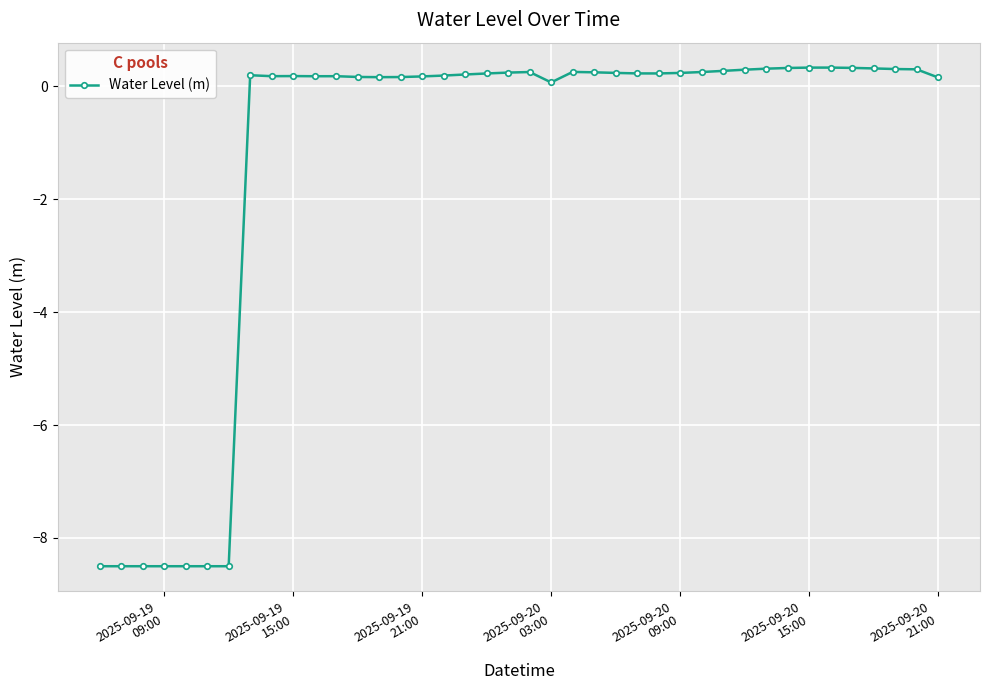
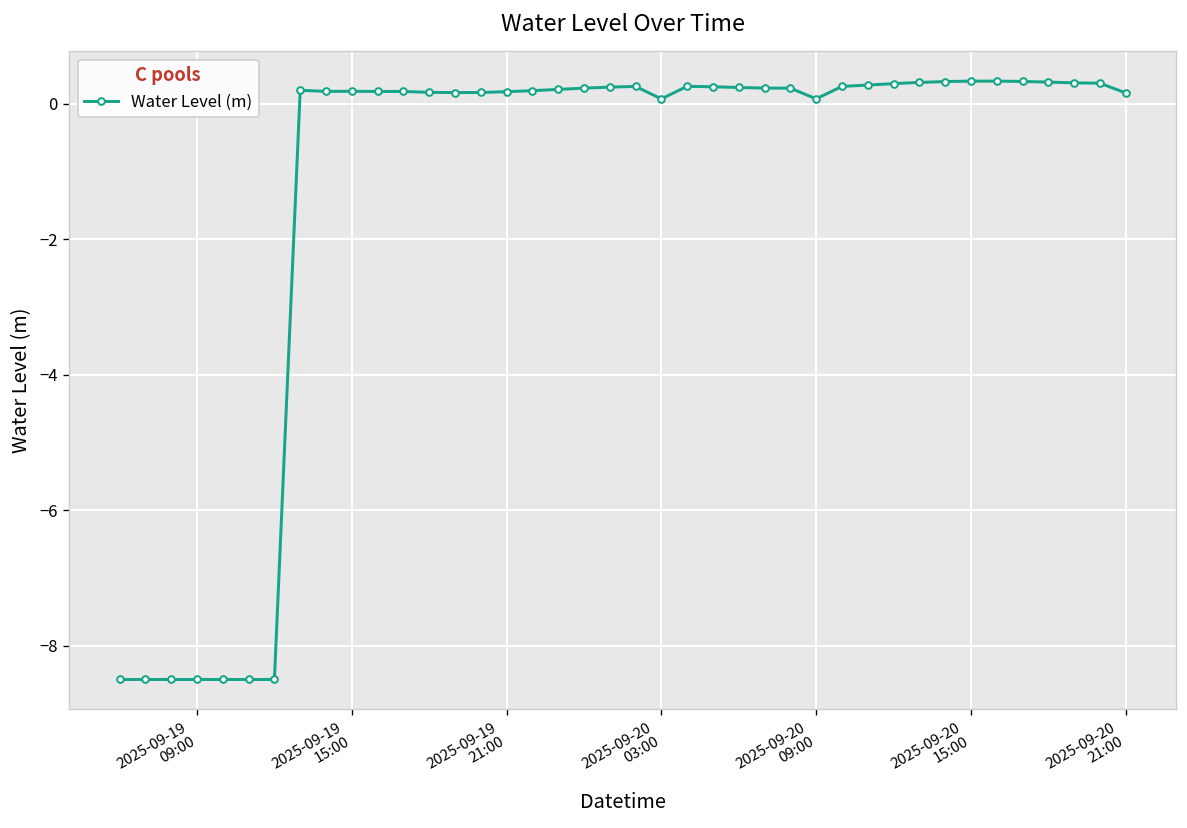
2025-09-20 09:00: 0.2 -> 0.1
